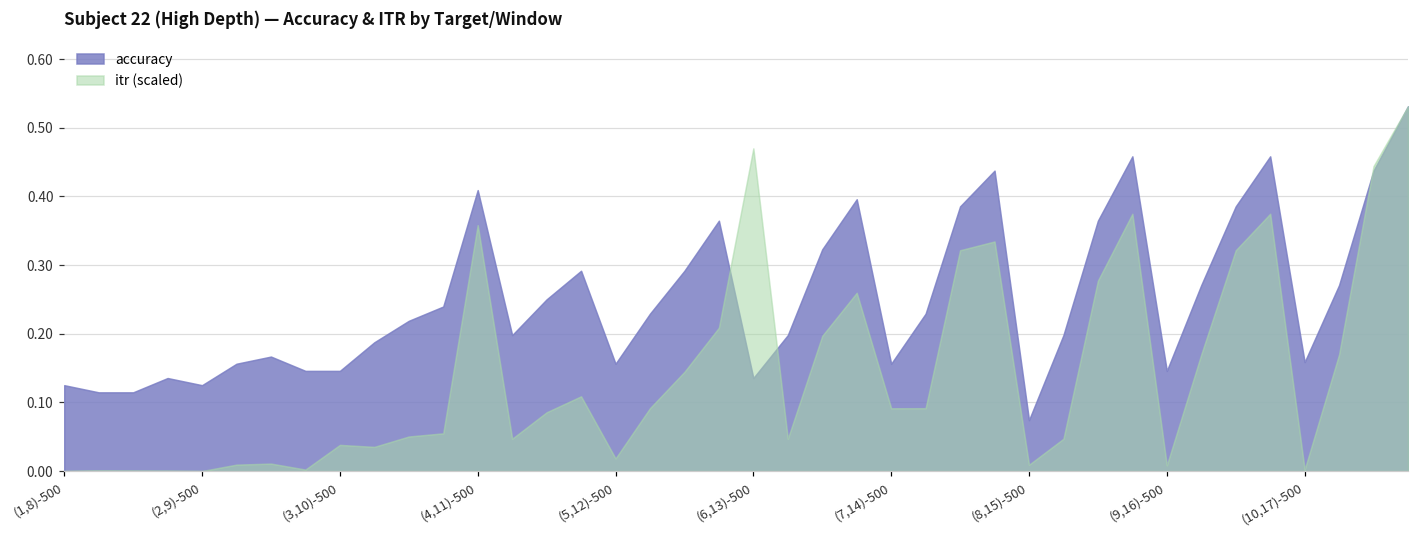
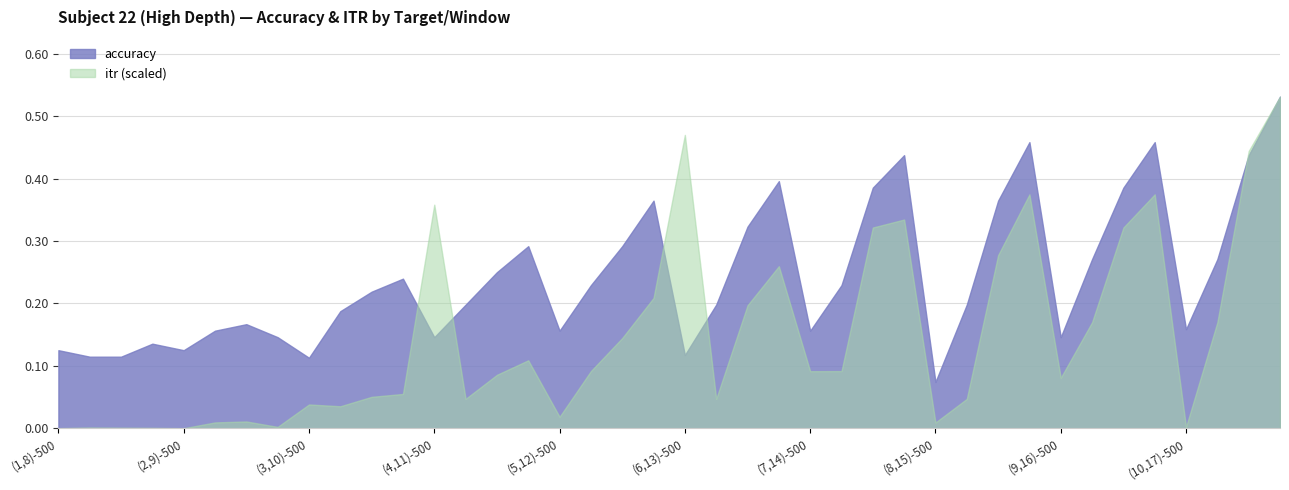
accuracy, (3,10)-500: 0.15 -> 0.11
accuracy, (4,11)-500: 0.41 -> 0.15
accuracy, (6,13)-500: 0.14 -> 0.12
itr (scaled), (9,16)-500: 0.01 -> 0.08
